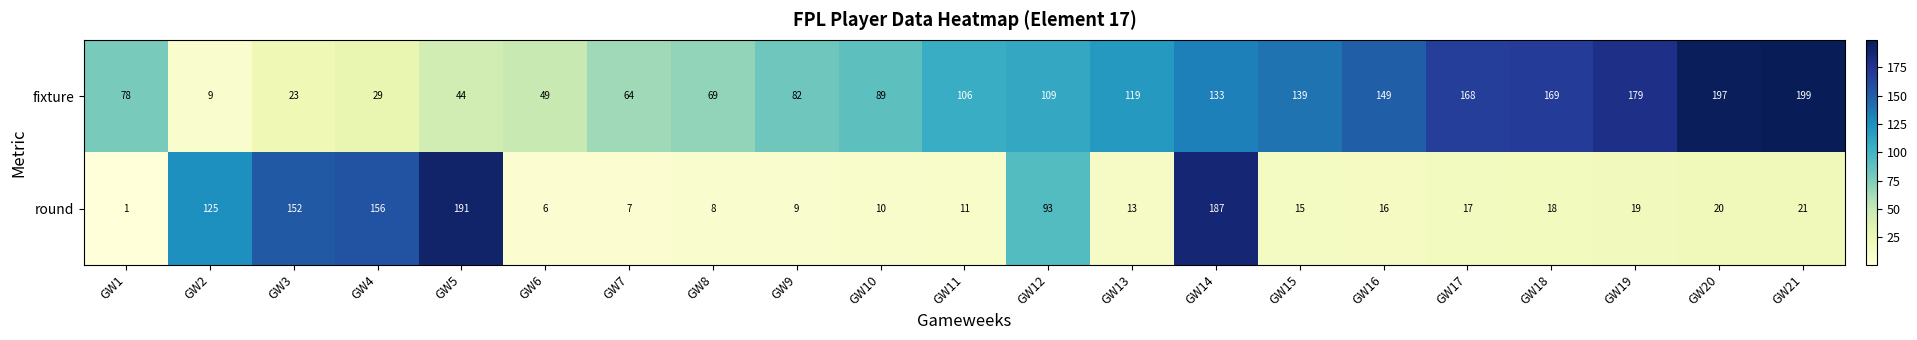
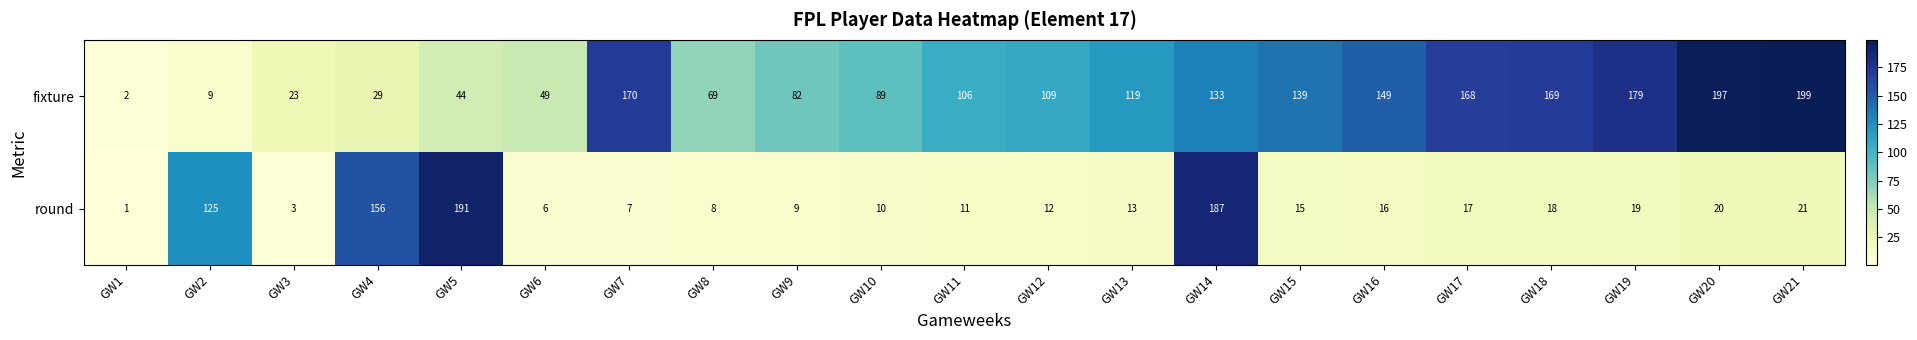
fixture, GW1: 78 -> 2
fixture, GW7: 64 -> 170
round, GW3: 152 -> 3
round, GW12: 93 -> 12
